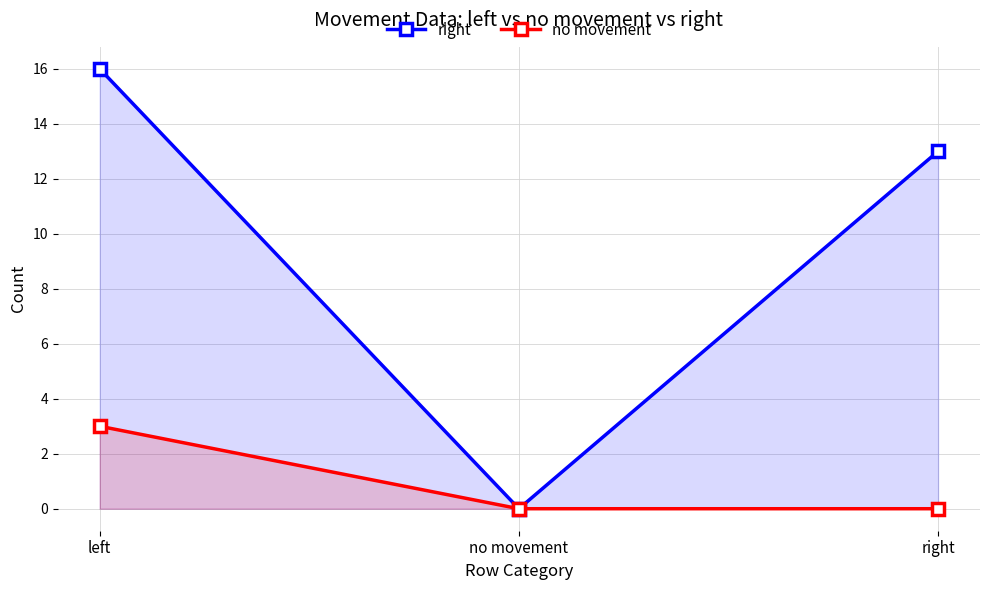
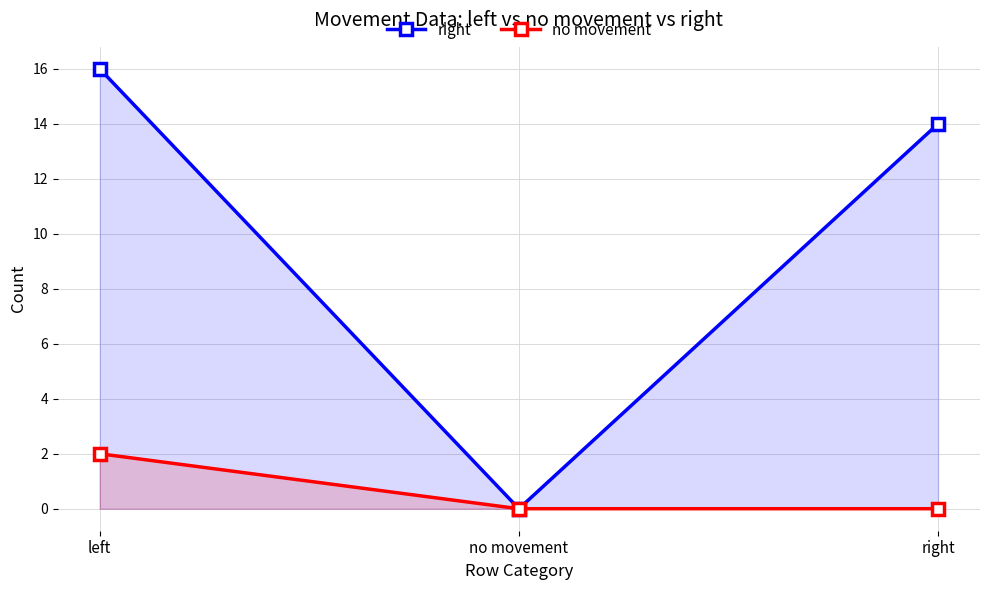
no movement, left: 3 -> 2
right, right: 13 -> 14
